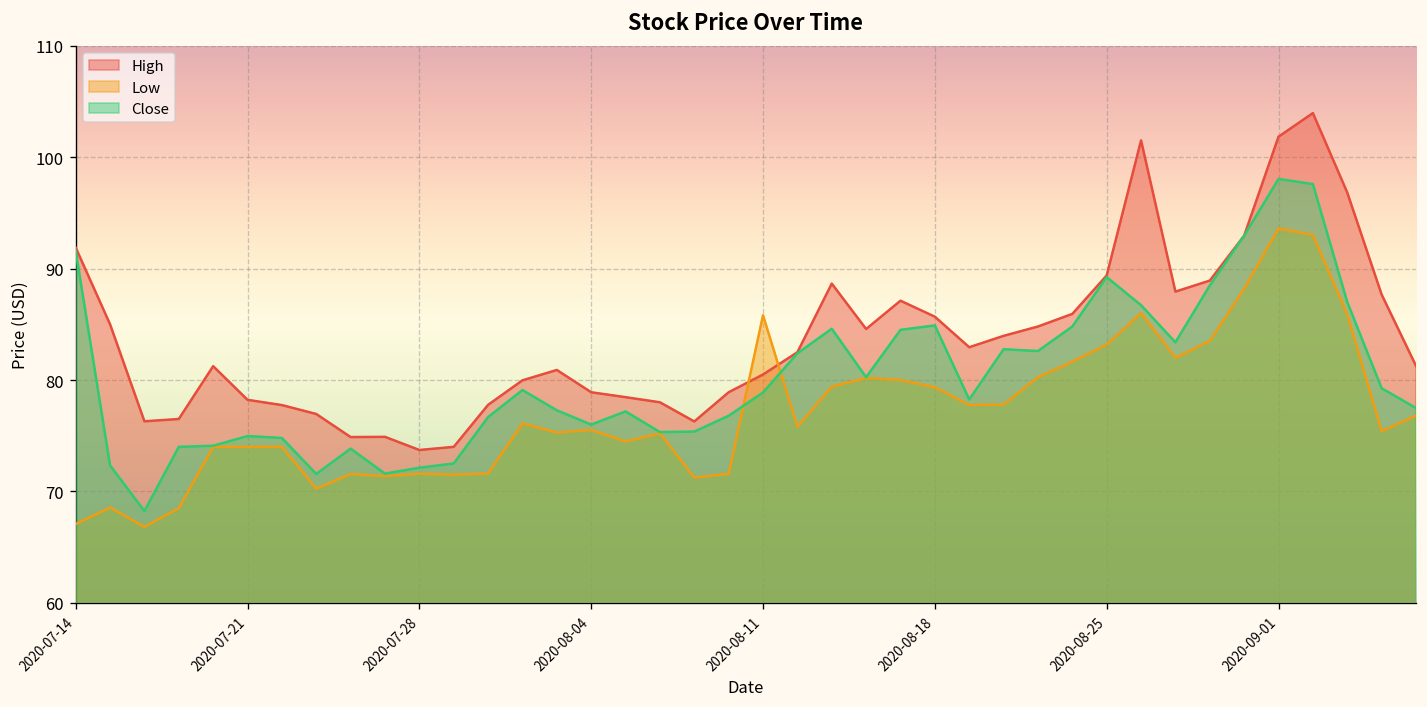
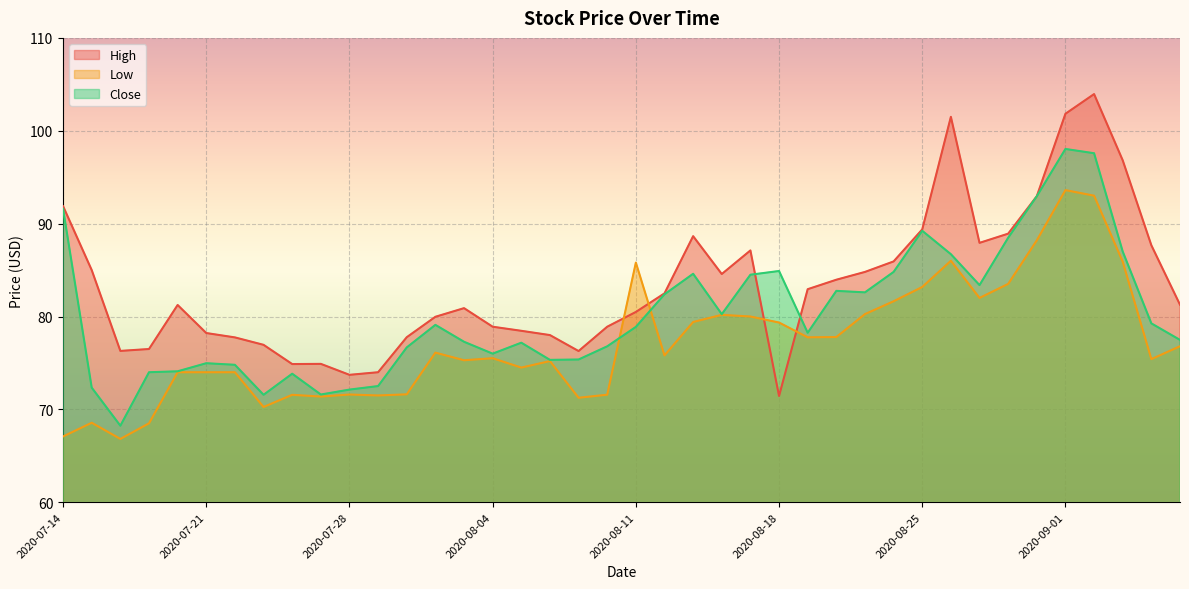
High, 2020-08-18: 86 -> 71
